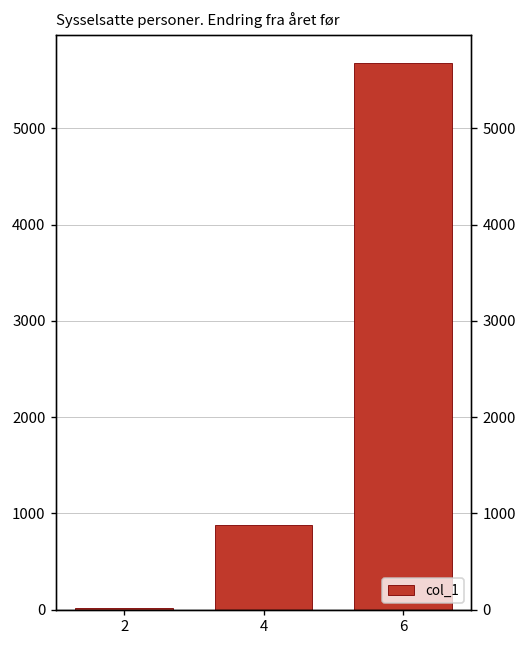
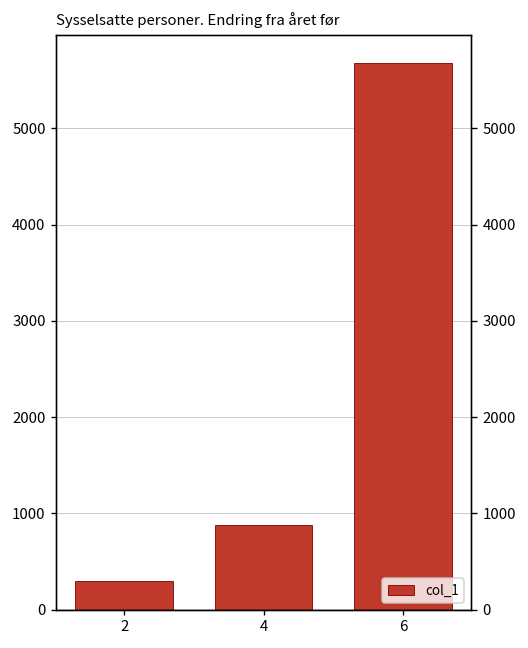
2: 0 -> 300
